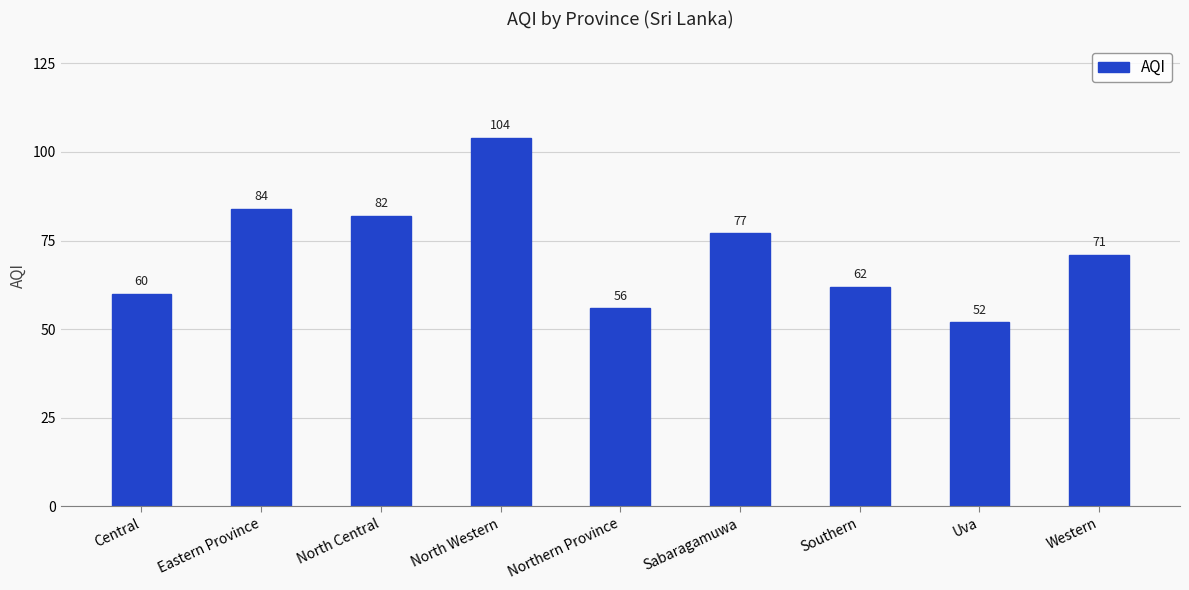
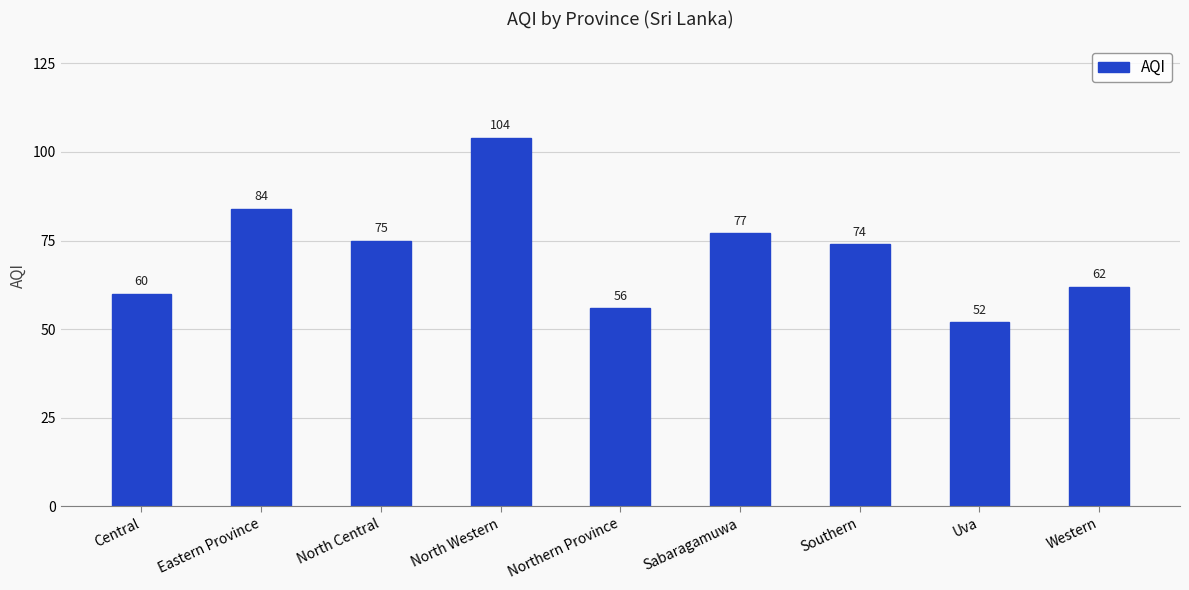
North Central: 82 -> 75
Southern: 62 -> 74
Western: 71 -> 62
